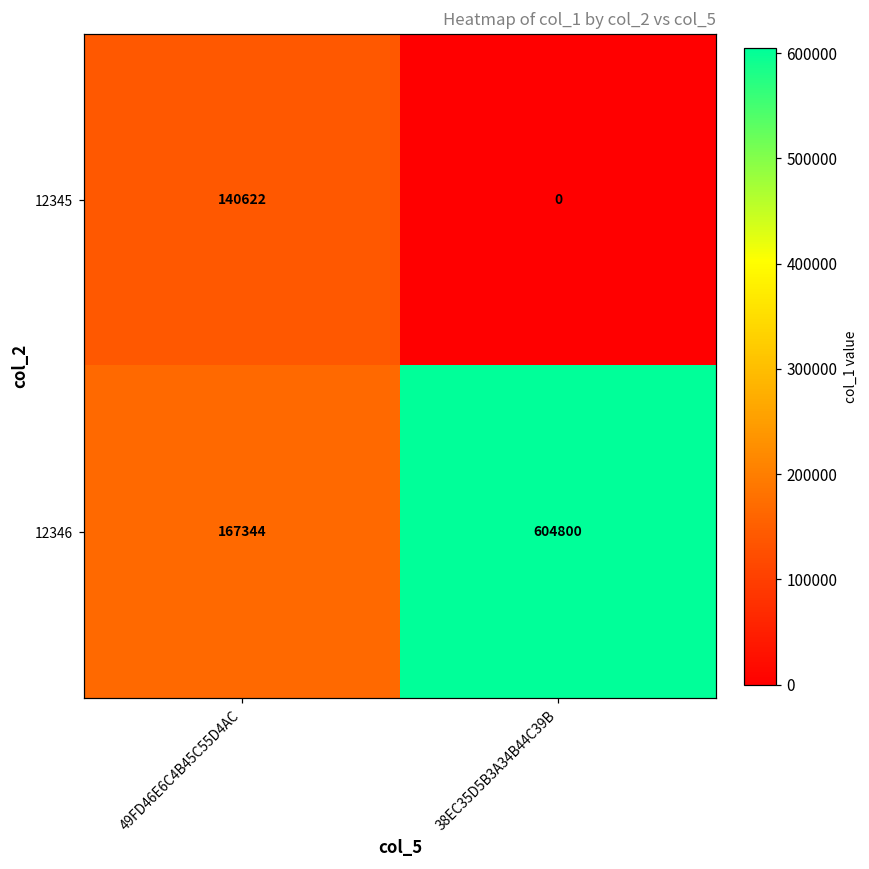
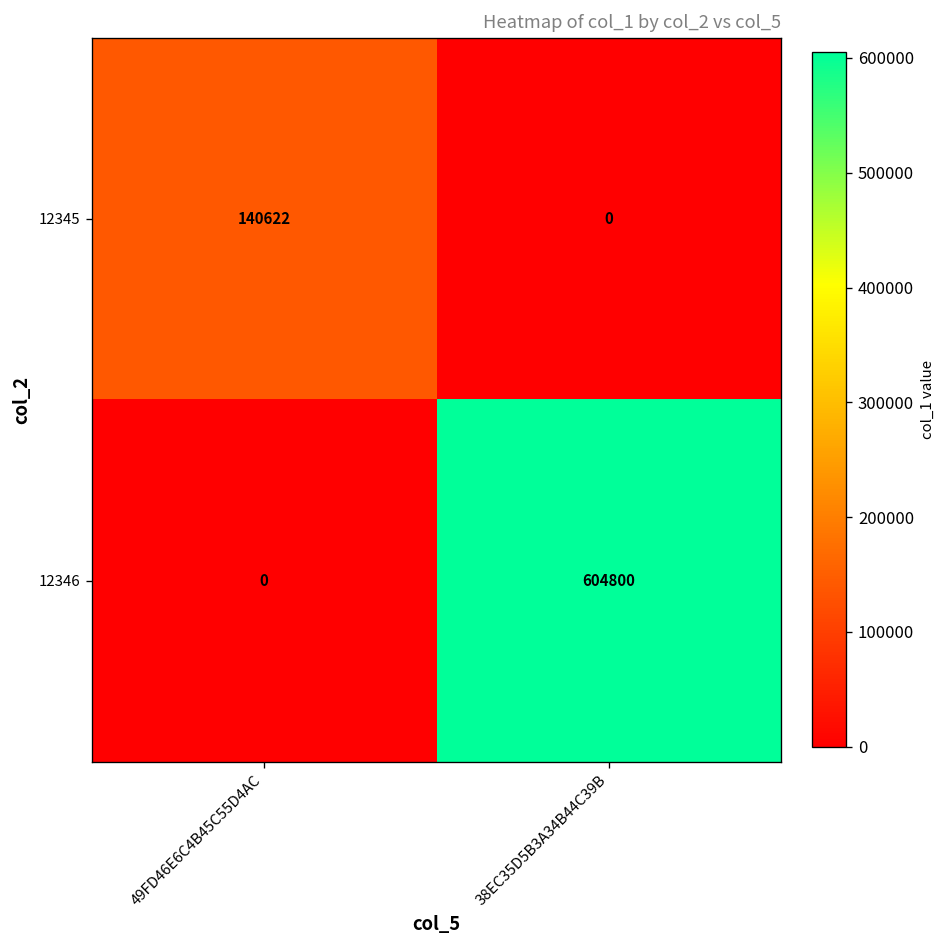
12346, 49FD46E6C4B45C55D4AC: 167344 -> 0
